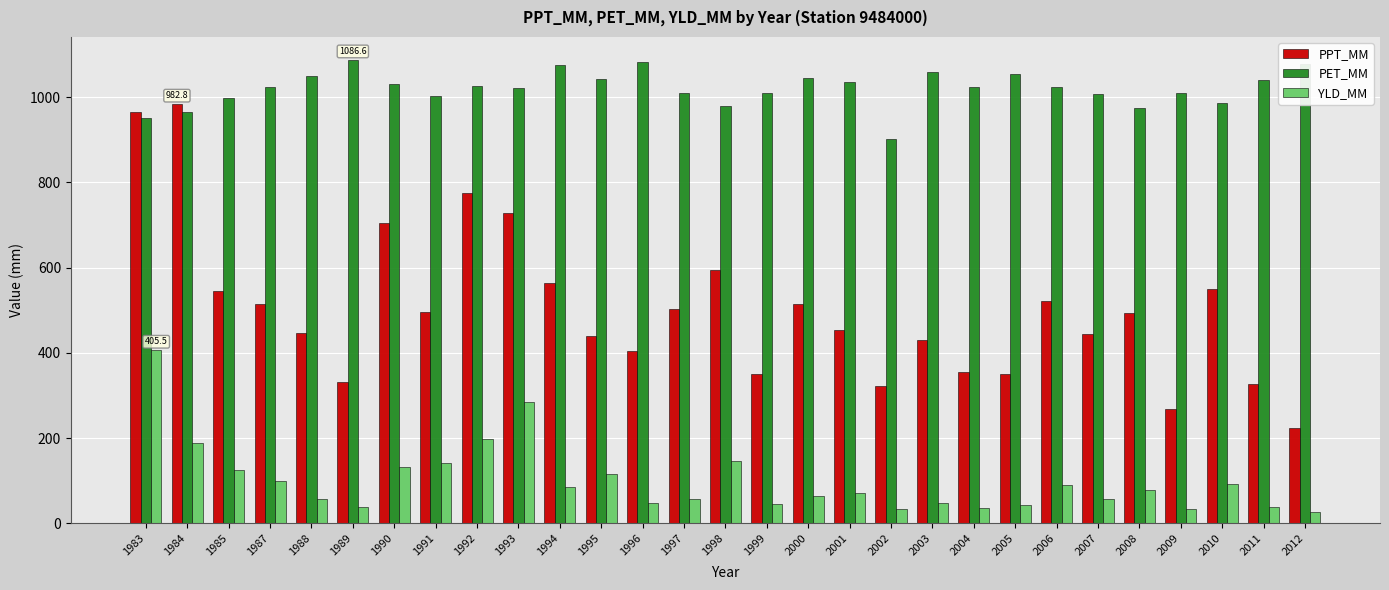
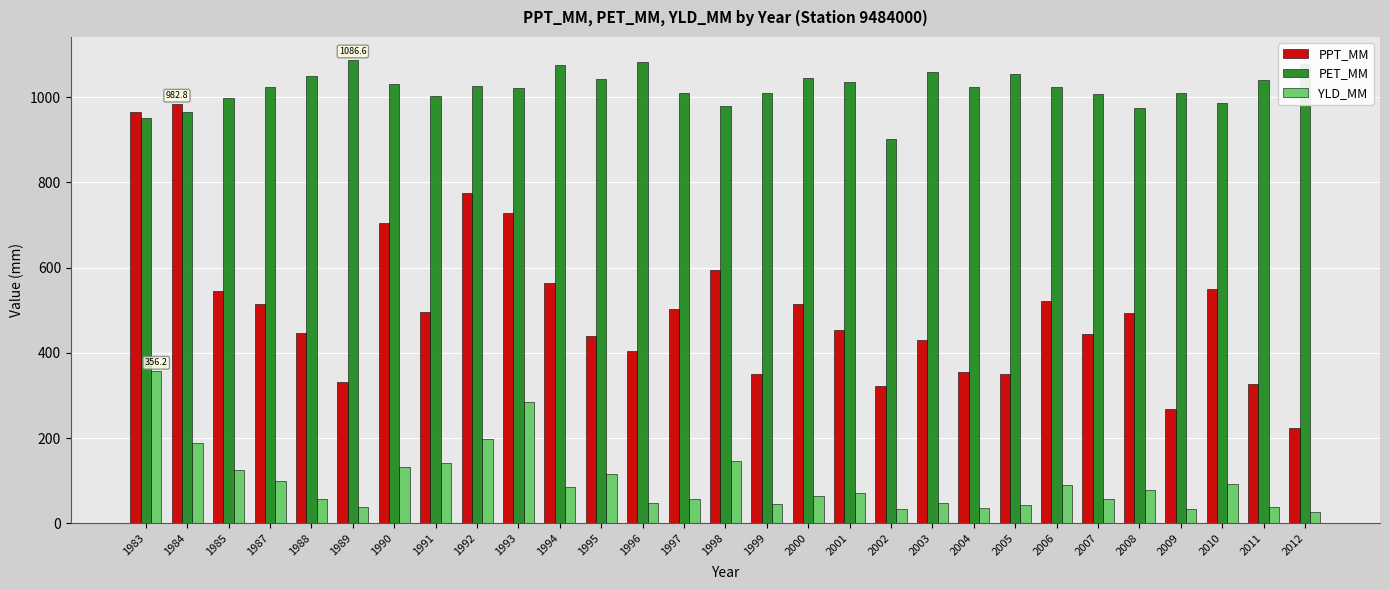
YLD_MM, 1983: 405.5 -> 356.2
